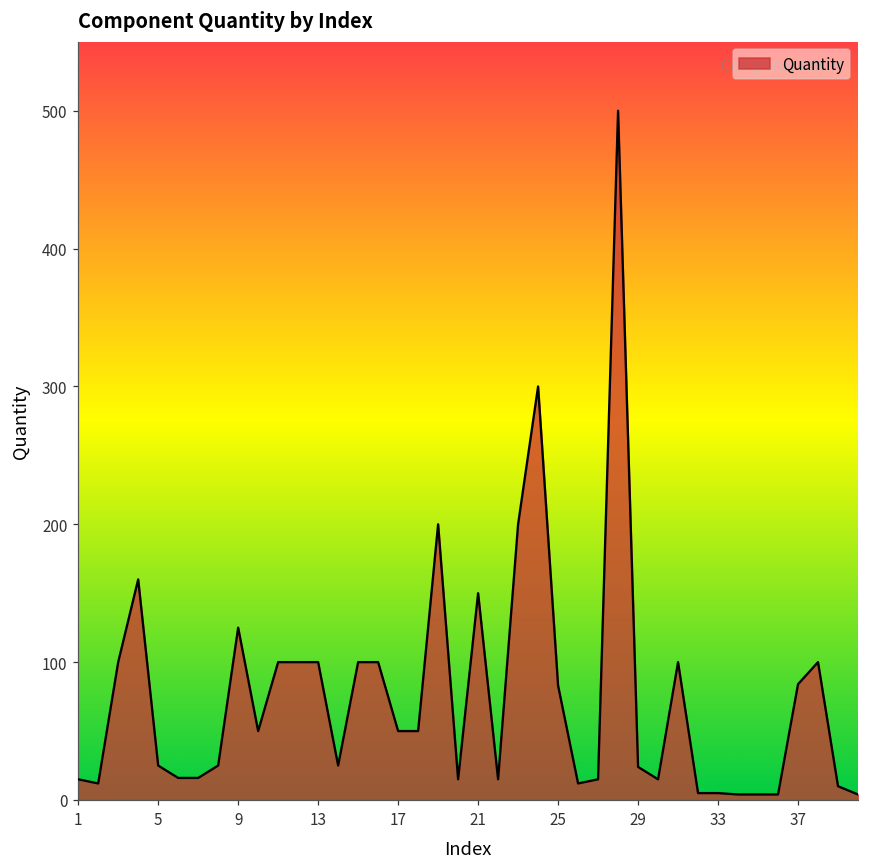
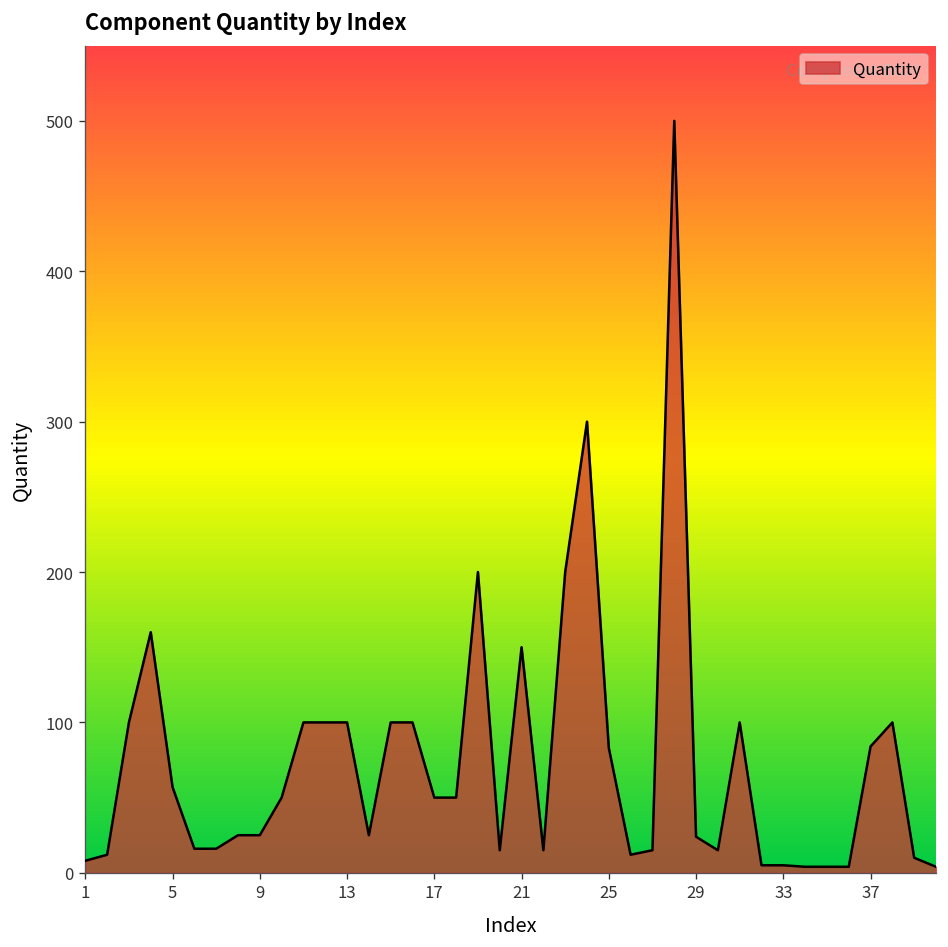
1: 15 -> 8
5: 25 -> 57
9: 125 -> 25
